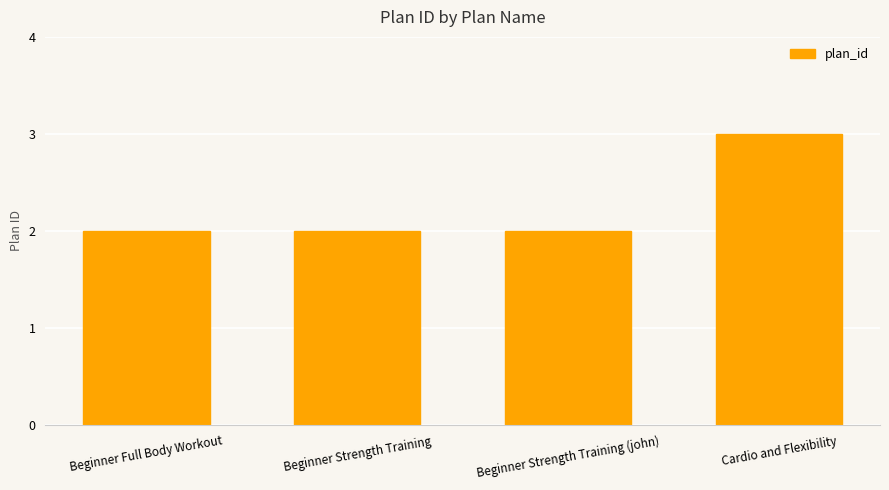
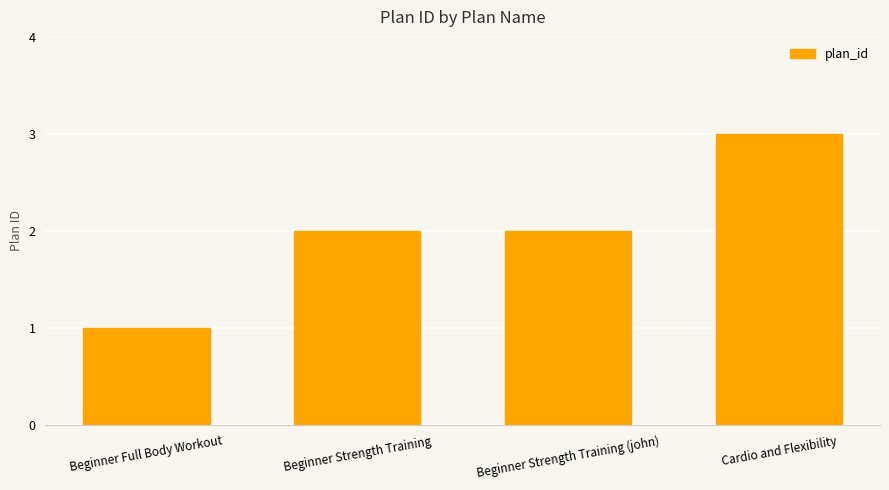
Beginner Full Body Workout: 2 -> 1
